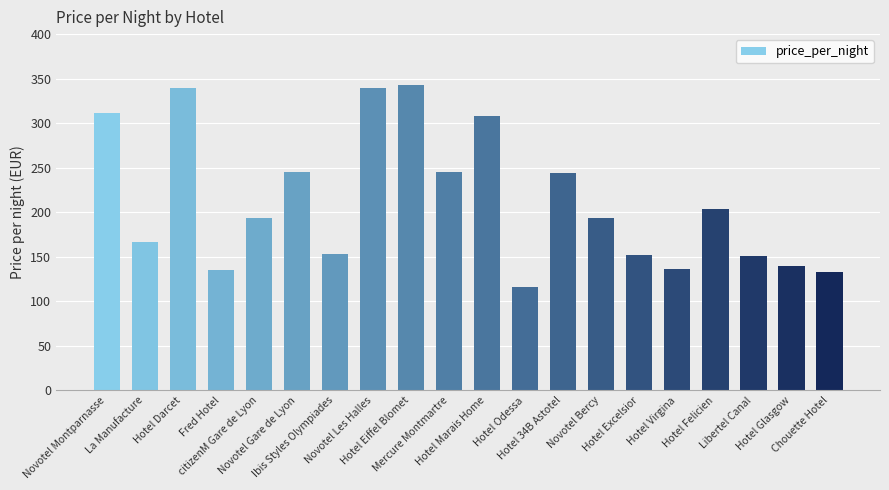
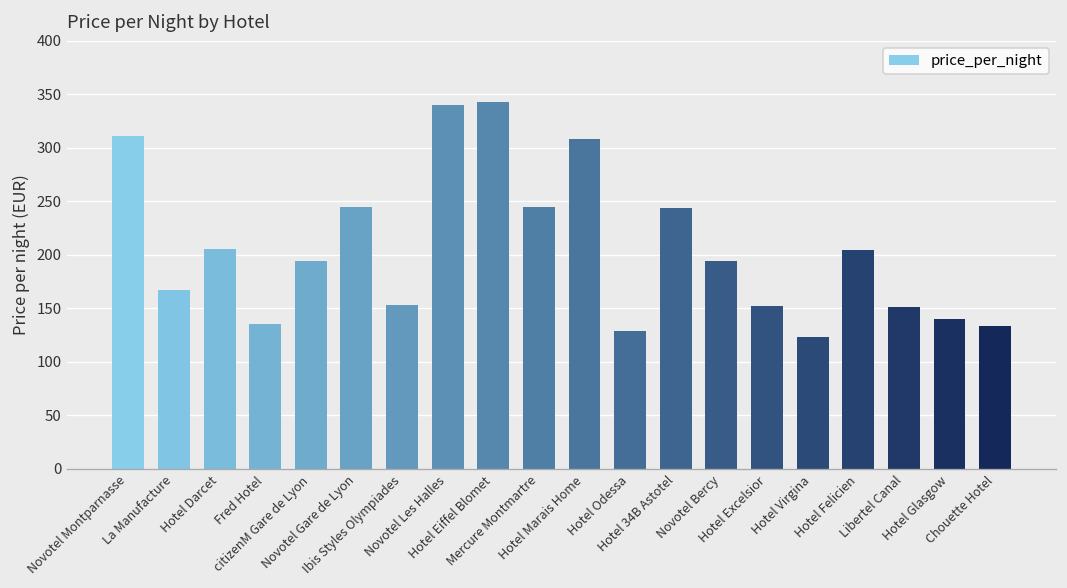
Hotel Darcet: 340 -> 210
Hotel Odessa: 120 -> 130
Hotel Virgina: 140 -> 120
